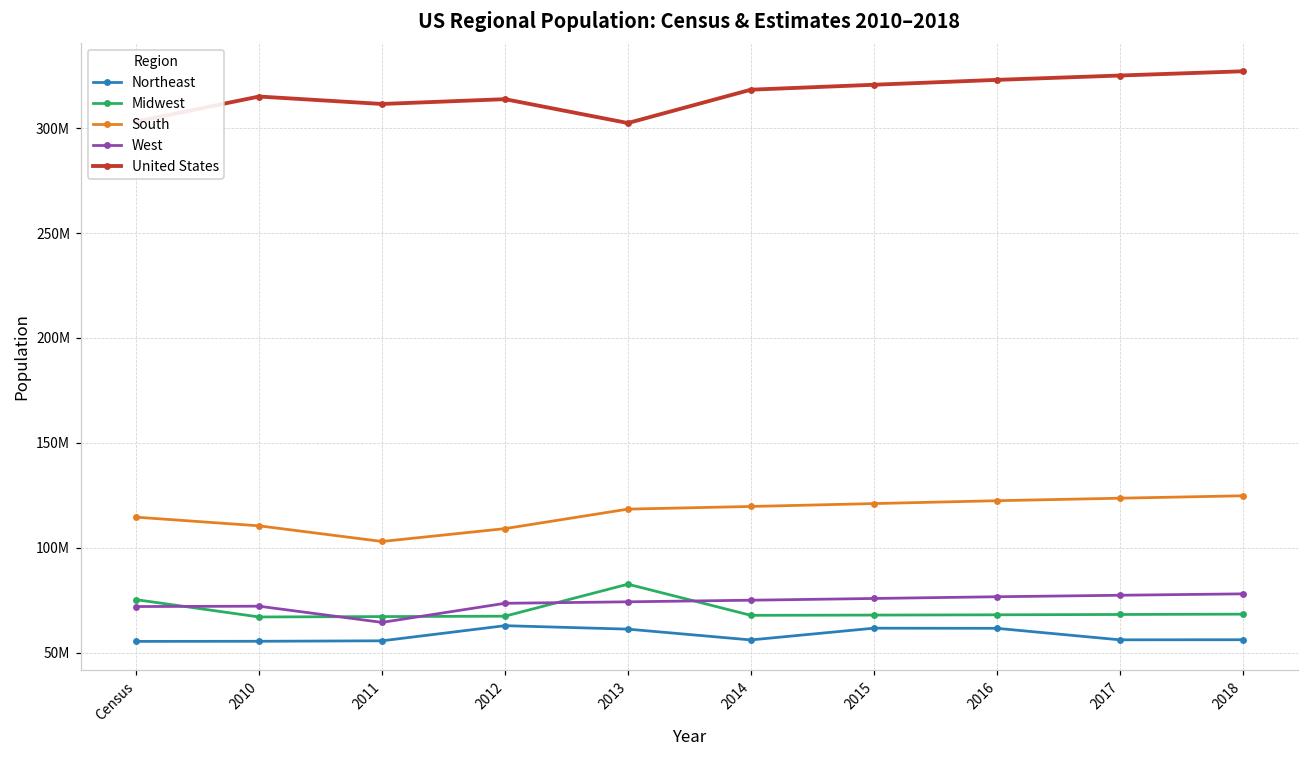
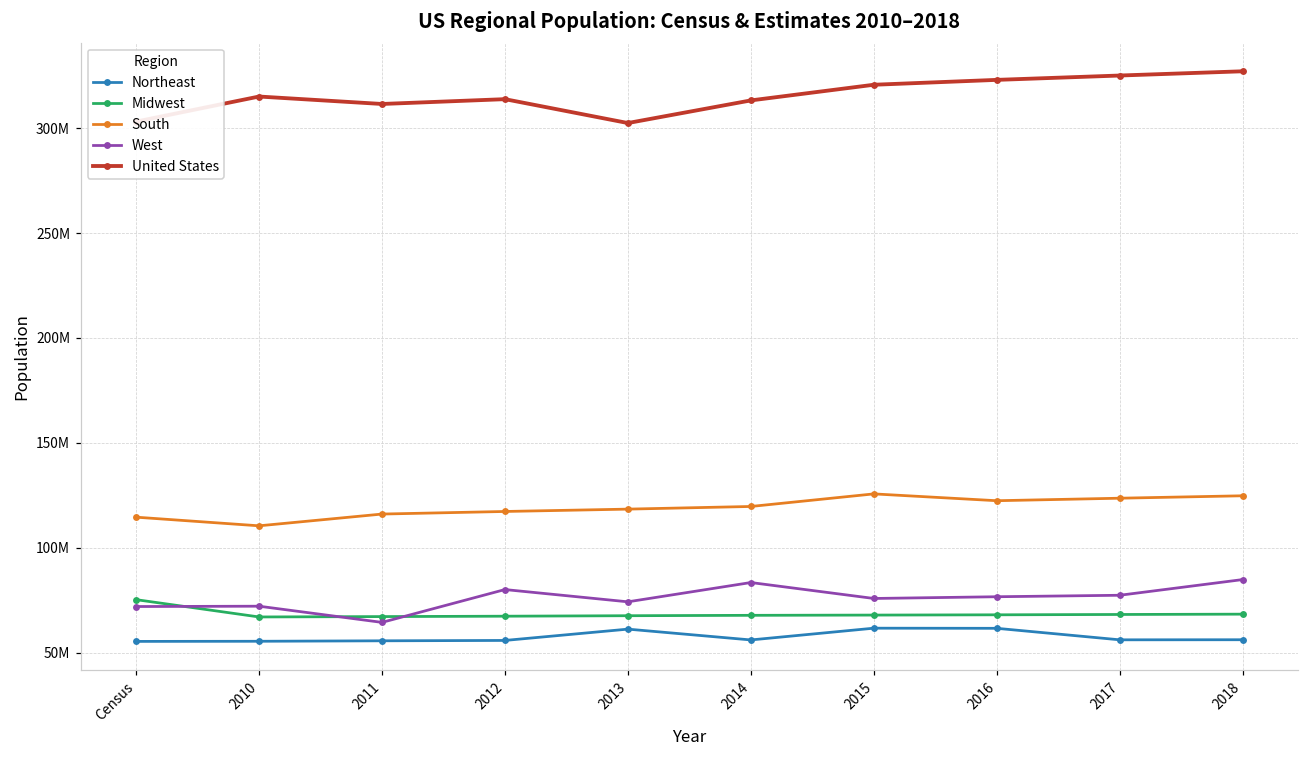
South, 2011: 103000000 -> 116000000
Northeast, 2012: 63000000 -> 56000000
South, 2012: 109000000 -> 117000000
West, 2012: 73000000 -> 80000000
Midwest, 2013: 83000000 -> 68000000
West, 2014: 75000000 -> 83000000
United States, 2014: 318000000 -> 313000000
South, 2015: 121000000 -> 126000000
West, 2018: 78000000 -> 85000000
